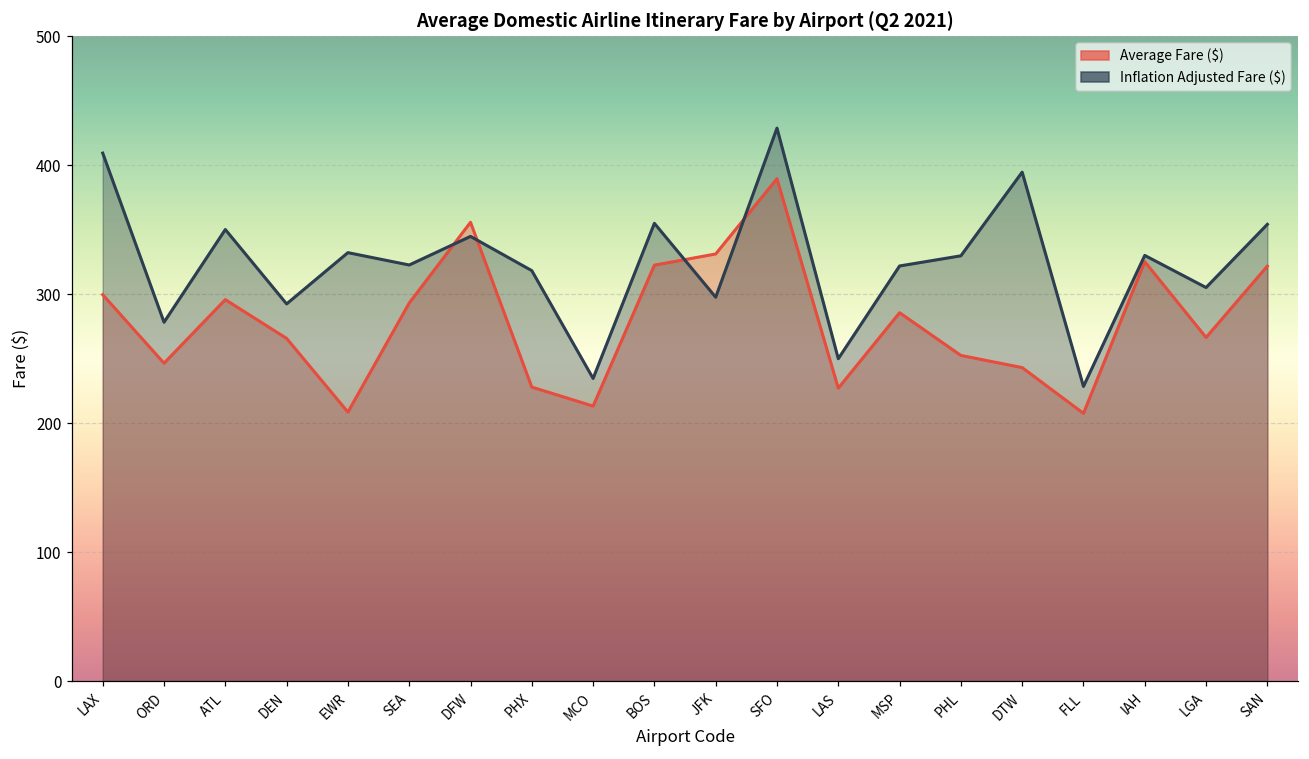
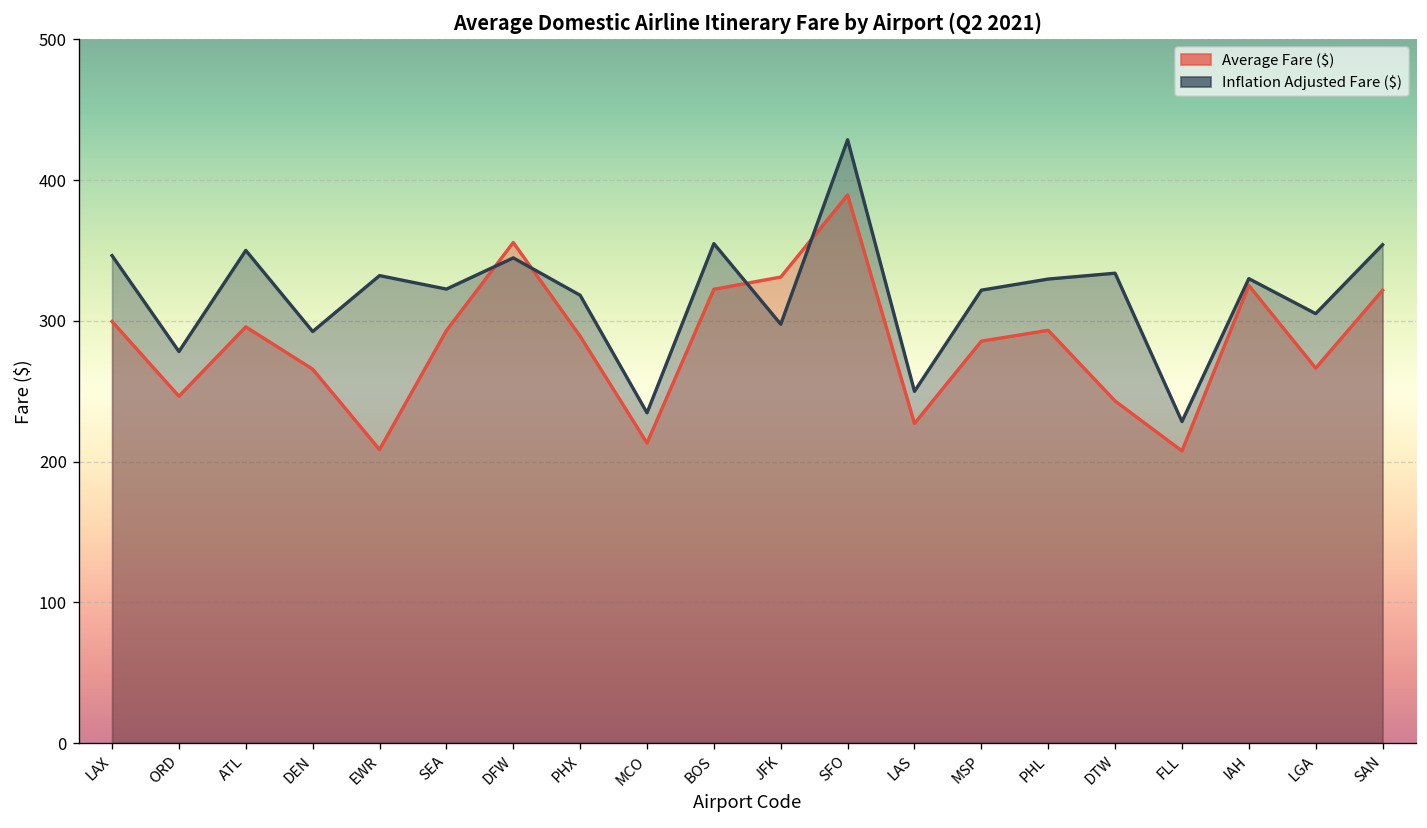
Inflation Adjusted Fare ($), LAX: 409 -> 346
Average Fare ($), PHX: 228 -> 289
Average Fare ($), PHL: 252 -> 293
Inflation Adjusted Fare ($), DTW: 395 -> 334
